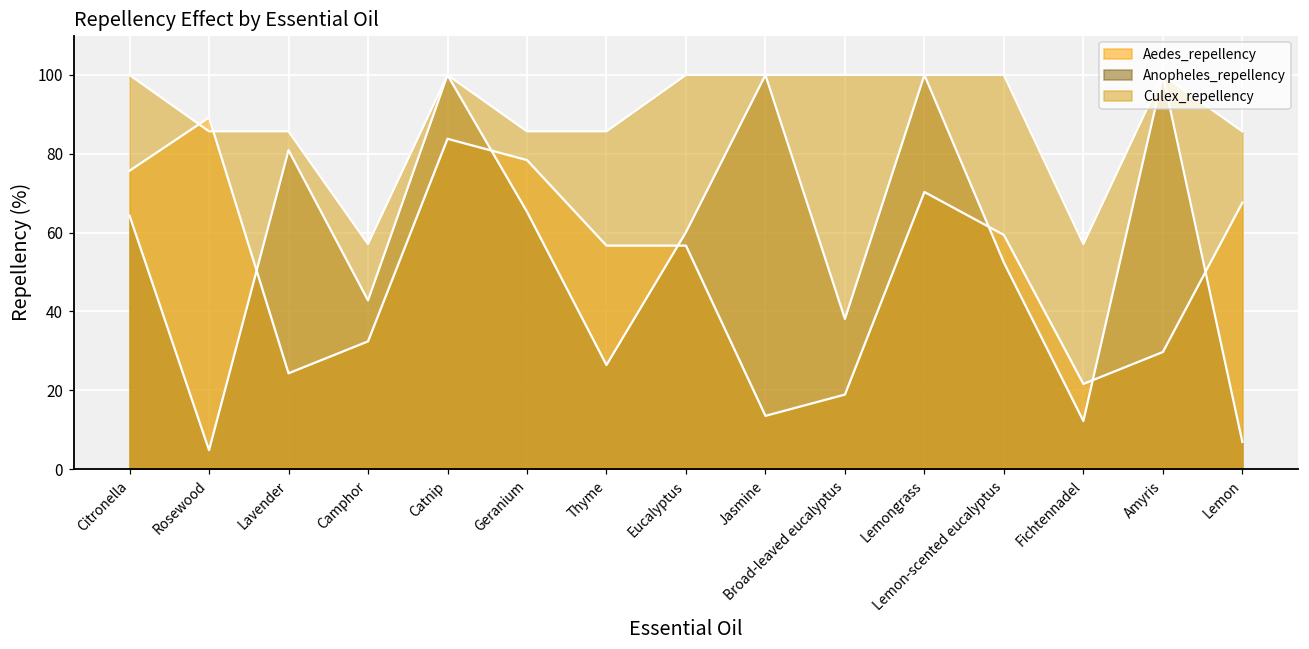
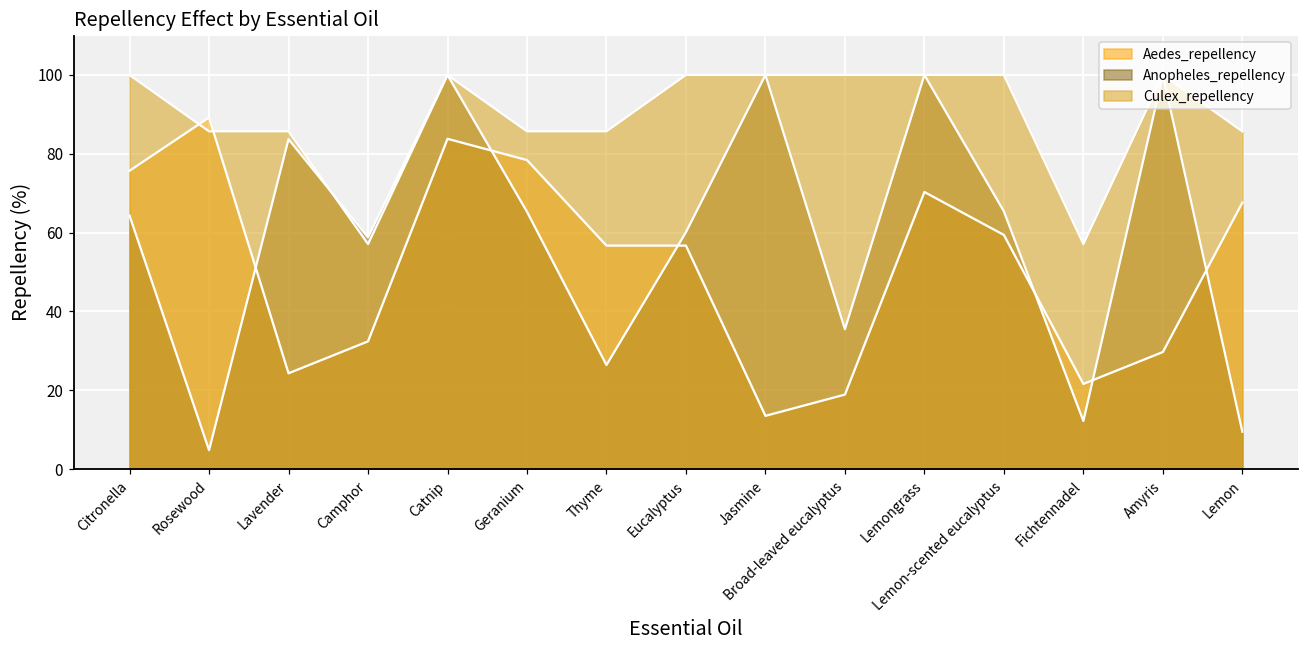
Anopheles_repellency, Lavender: 81 -> 84
Anopheles_repellency, Camphor: 43 -> 59
Anopheles_repellency, Broad-leaved eucalyptus: 38 -> 36
Anopheles_repellency, Lemon-scented eucalyptus: 52 -> 65
Anopheles_repellency, Lemon: 7 -> 10
